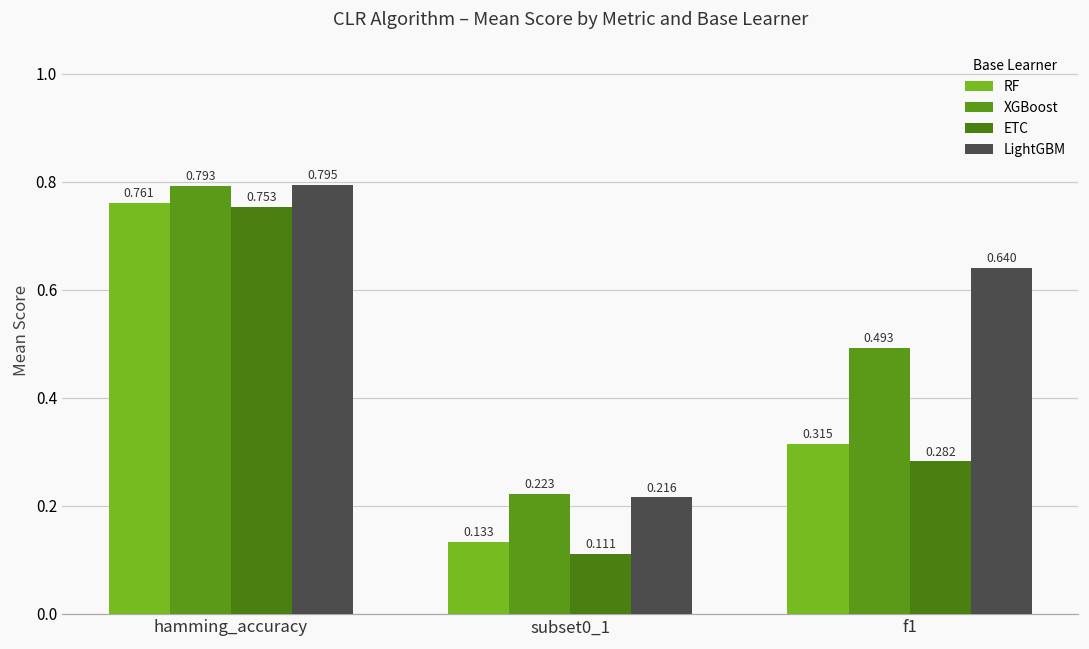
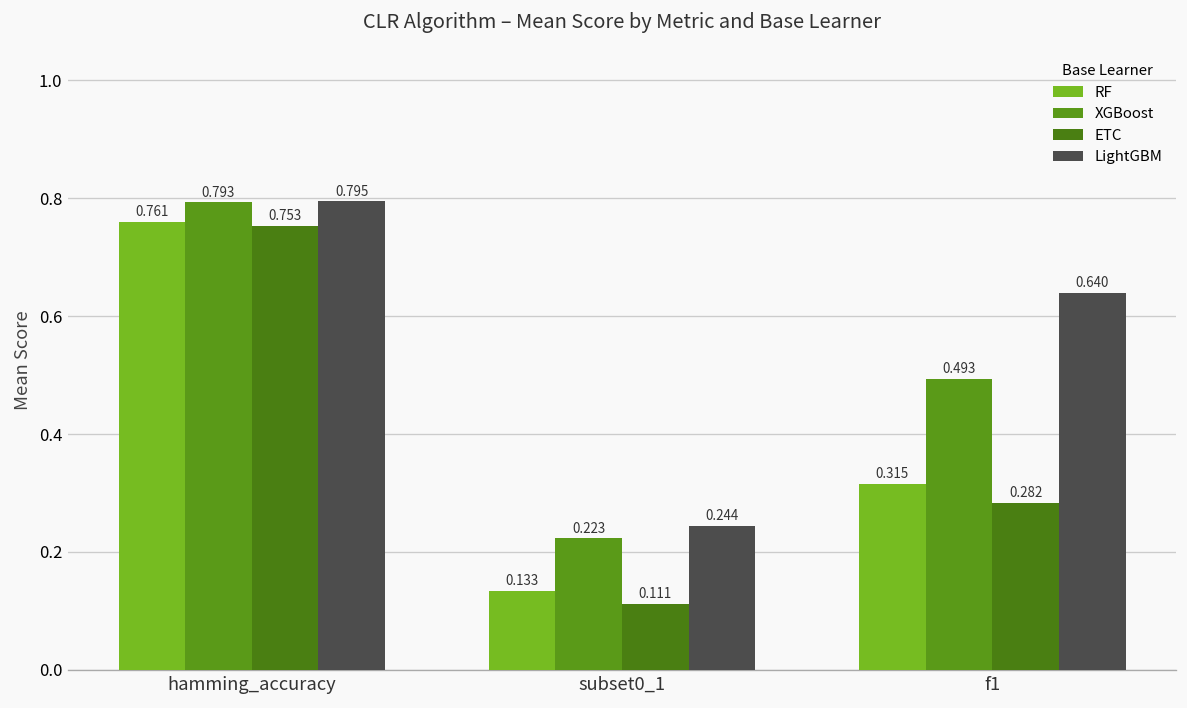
LightGBM, subset0_1: 0.216 -> 0.244
